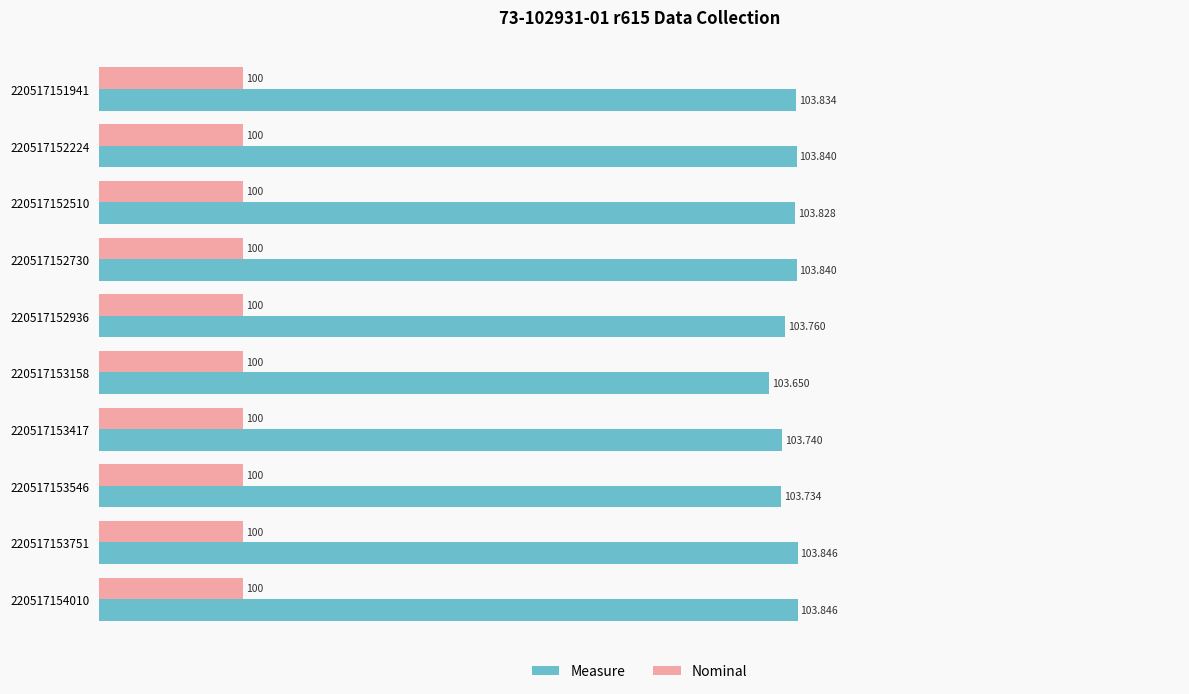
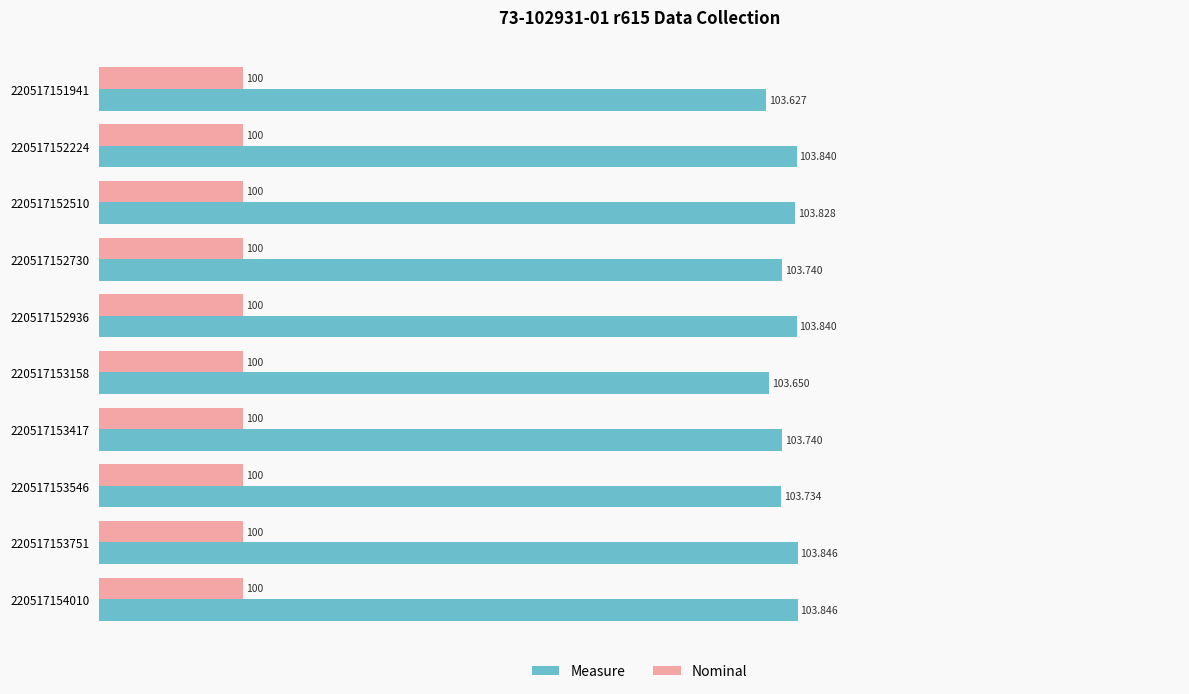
Measure, 220517151941: 103.834 -> 103.627
Measure, 220517152730: 103.840 -> 103.740
Measure, 220517152936: 103.760 -> 103.840
